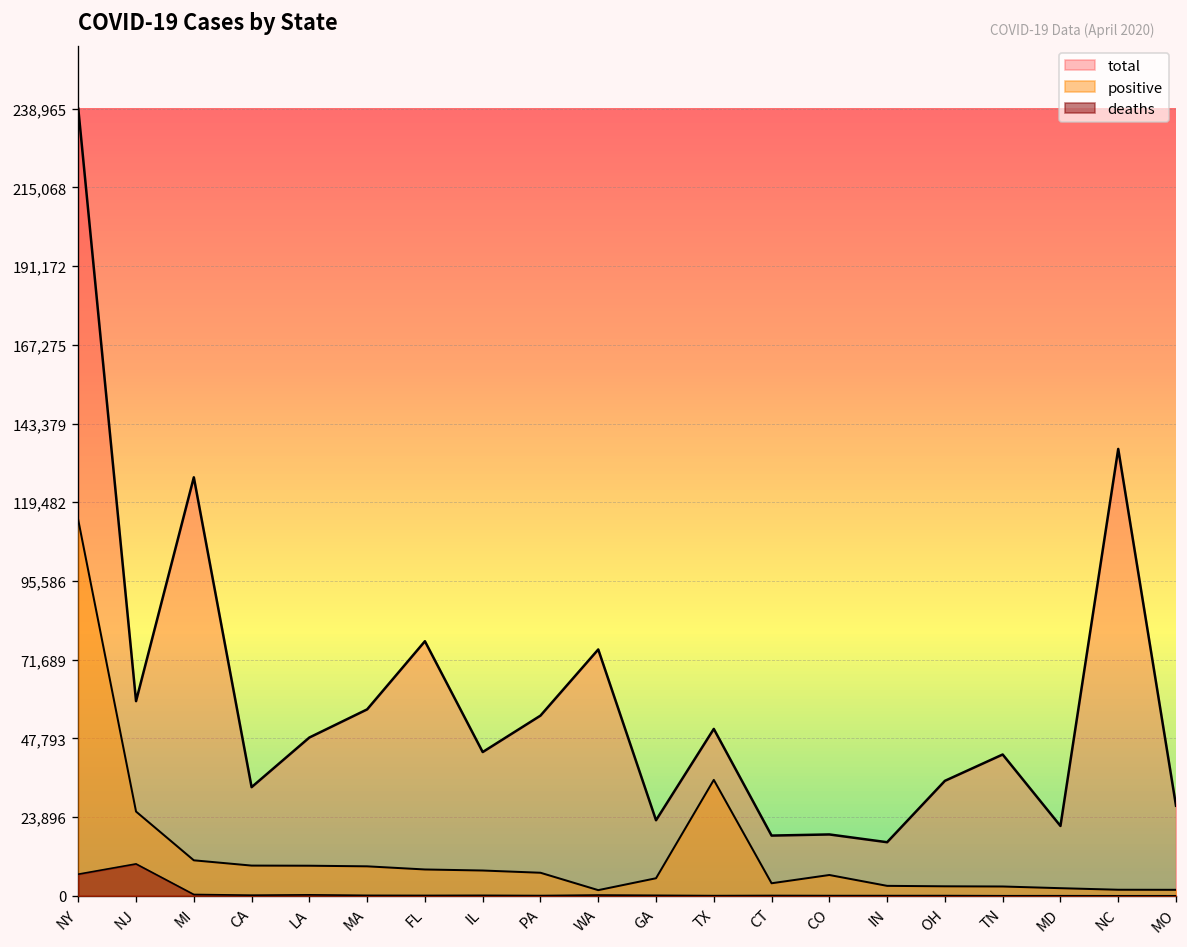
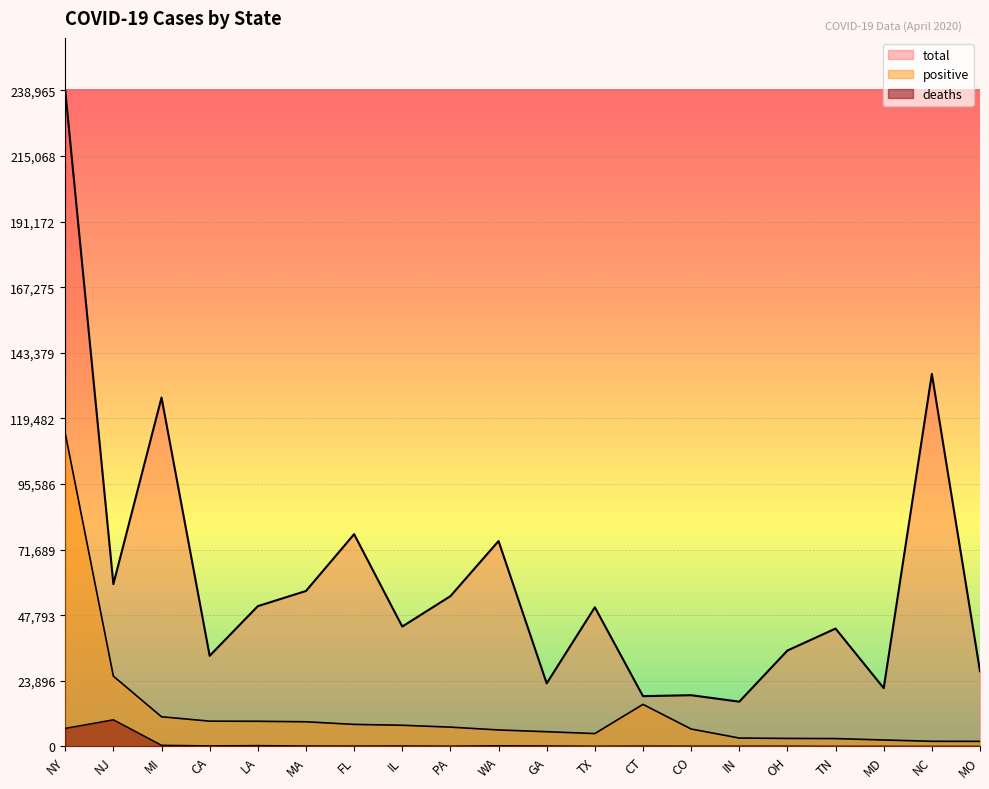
total, LA: 48,000 -> 51,000
positive, WA: 2,000 -> 6,000
positive, TX: 35,000 -> 5,000
positive, CT: 4,000 -> 15,000
